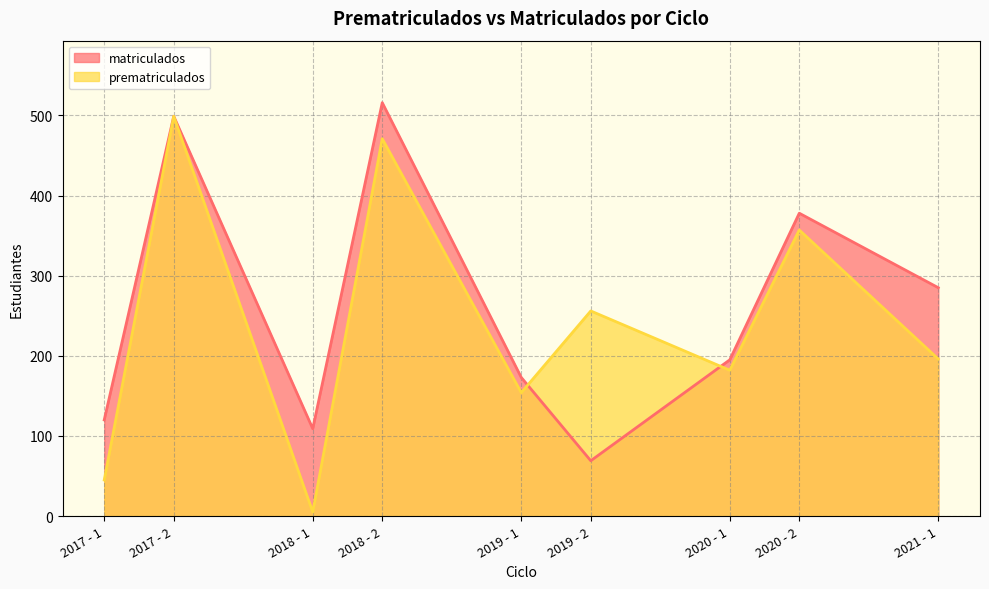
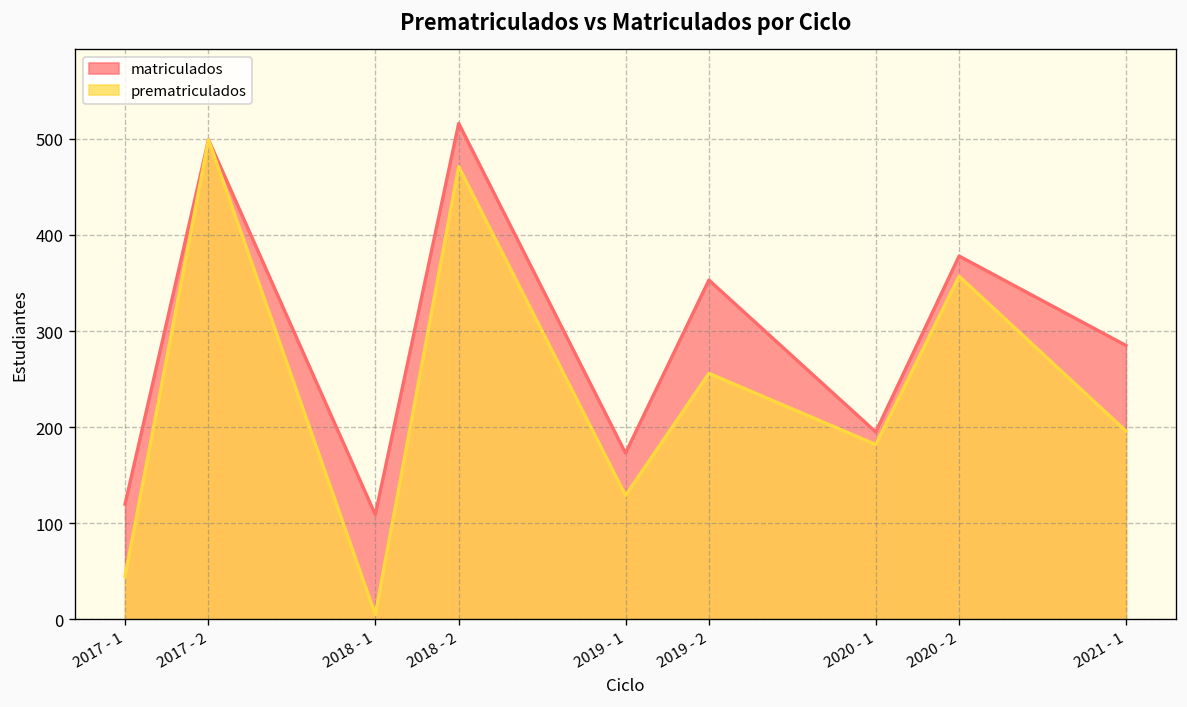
prematriculados, 2019 - 1: 150 -> 130
matriculados, 2019 - 2: 70 -> 350
